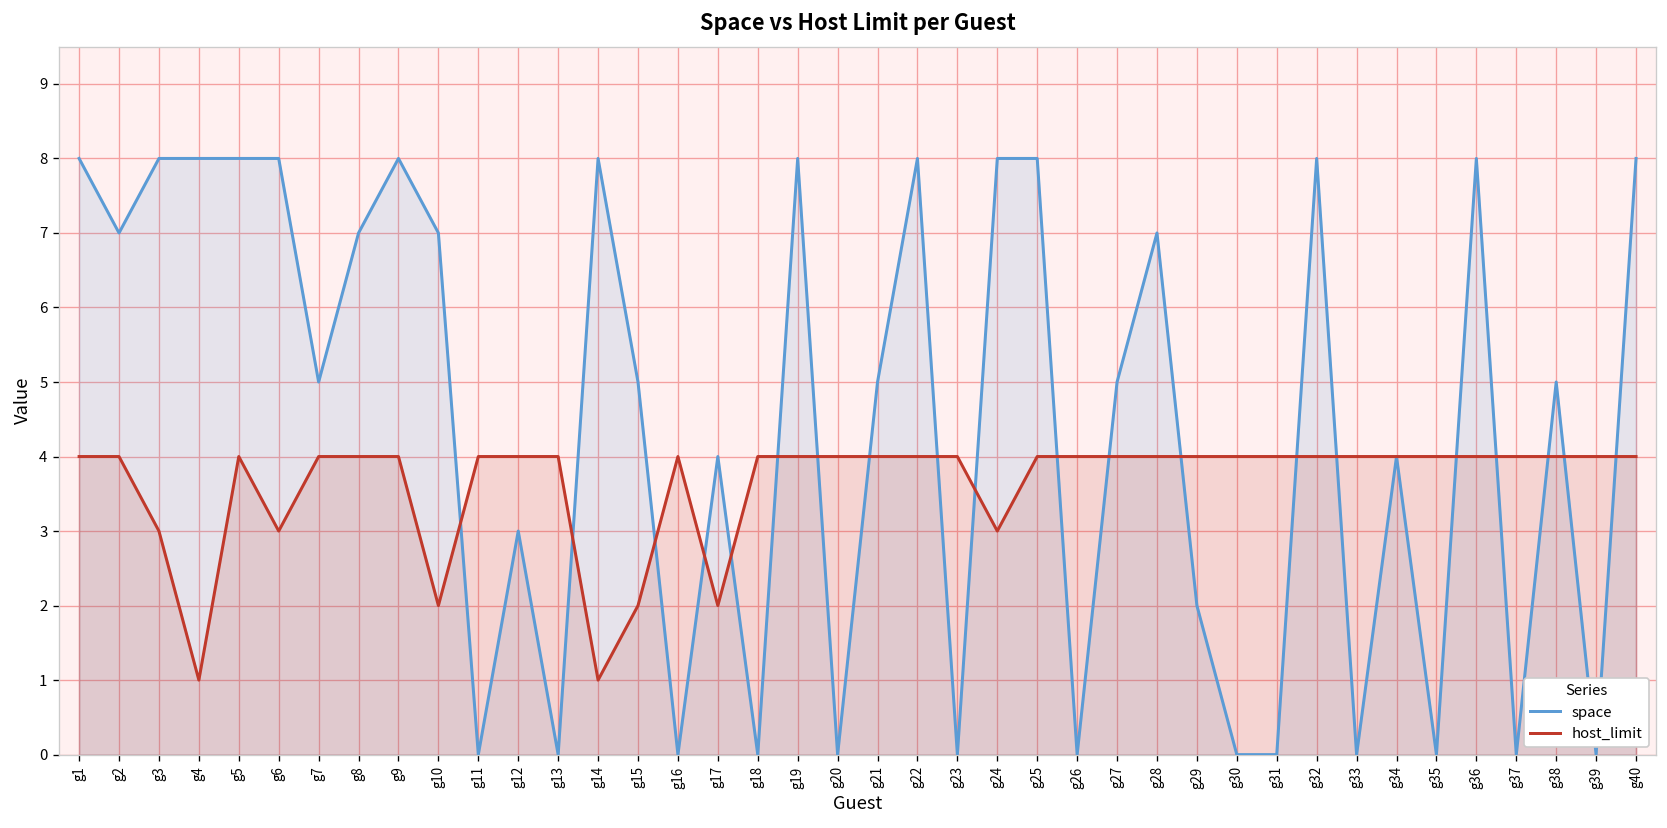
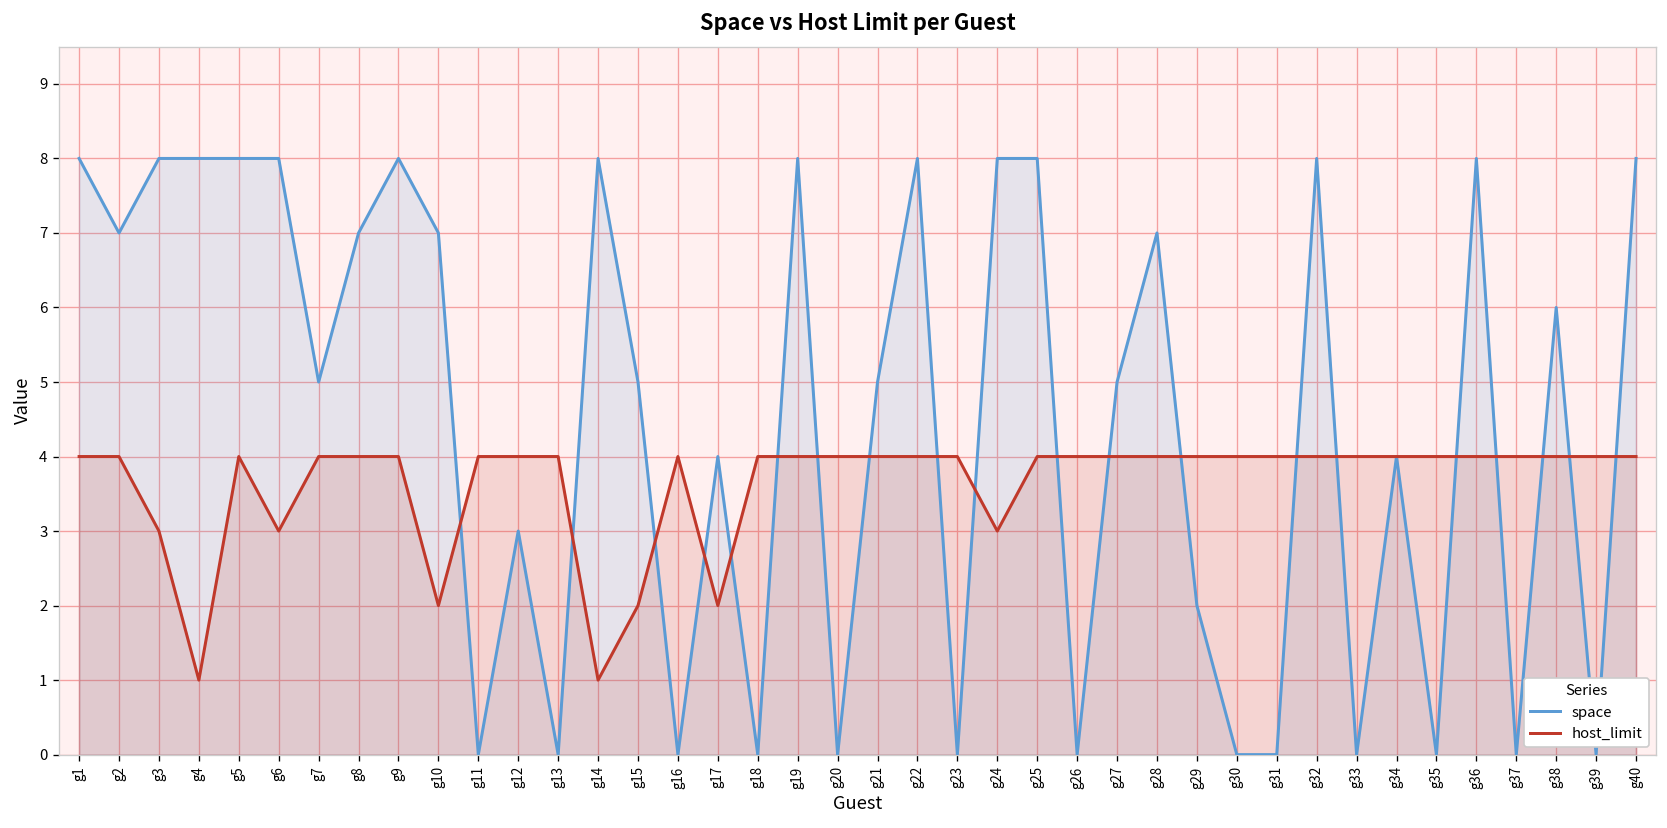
space, g38: 5 -> 6
